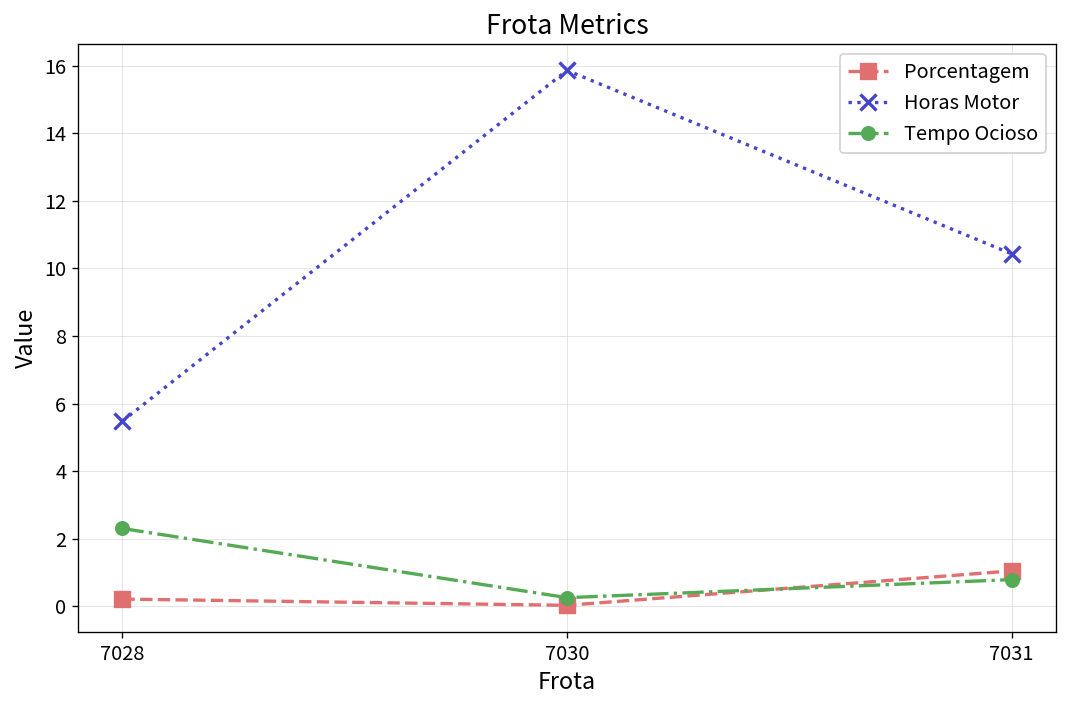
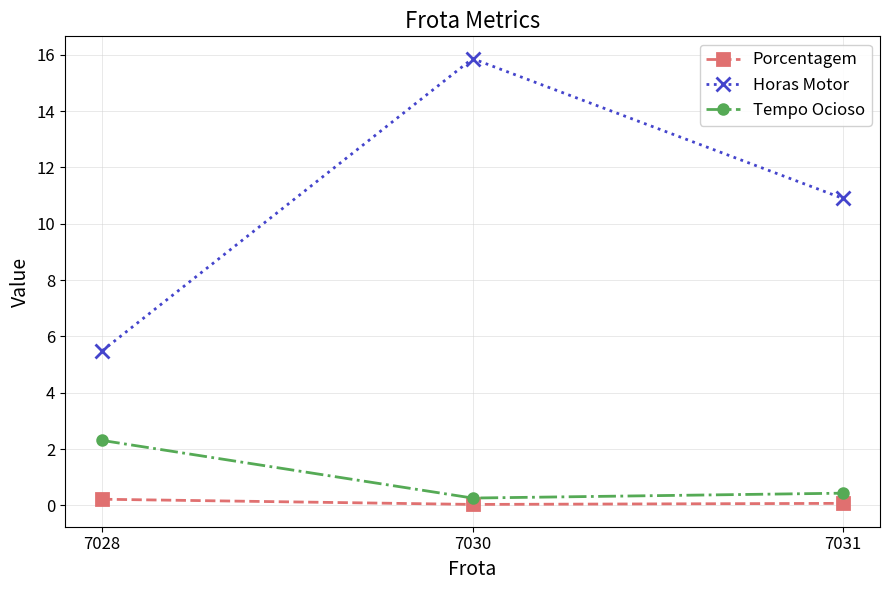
Porcentagem, 7031: 1.1 -> 0.1
Horas Motor, 7031: 10.4 -> 10.9
Tempo Ocioso, 7031: 0.8 -> 0.4
